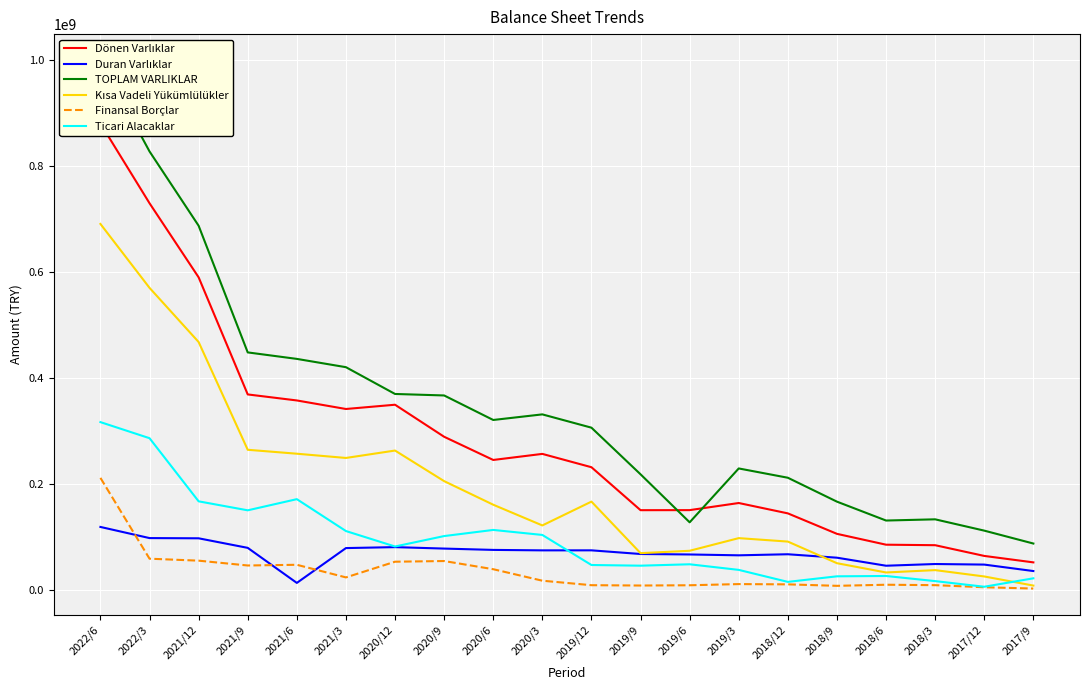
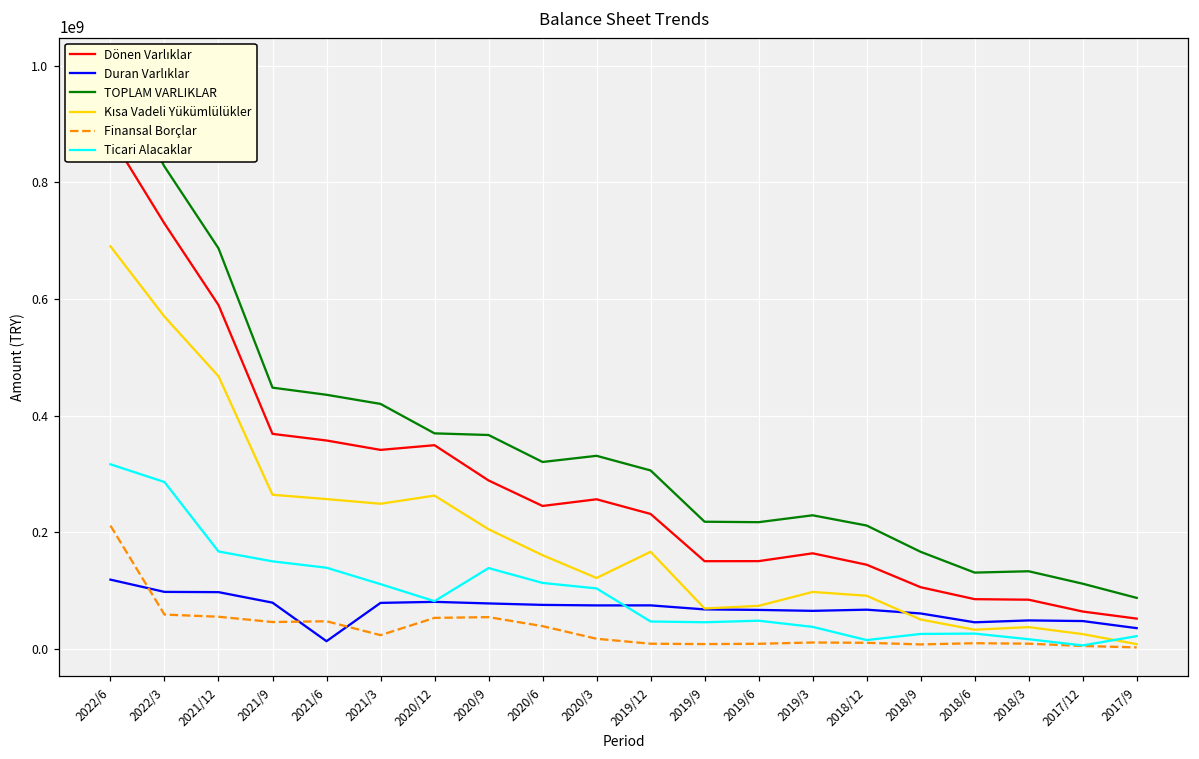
Ticari Alacaklar, 2021/6: 170000000 -> 140000000
Ticari Alacaklar, 2020/9: 100000000 -> 140000000
TOPLAM VARLIKLAR, 2019/6: 130000000 -> 220000000
